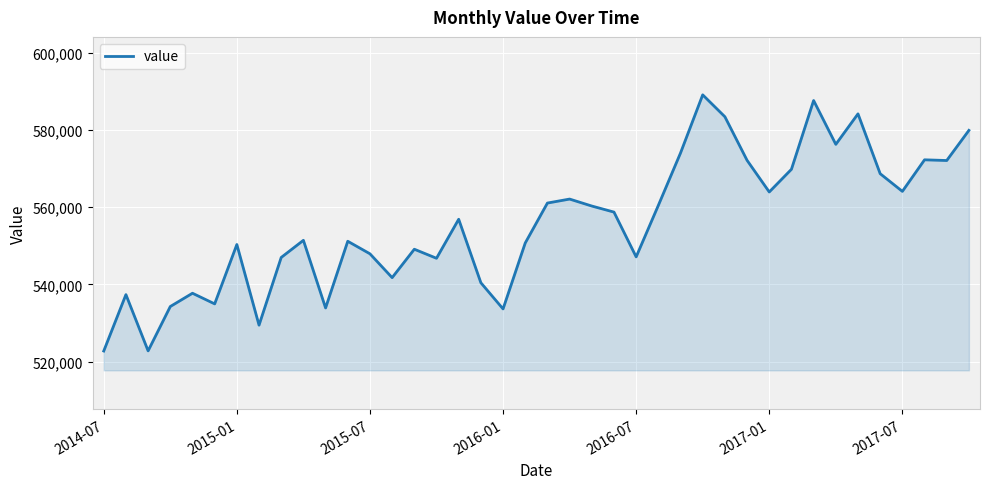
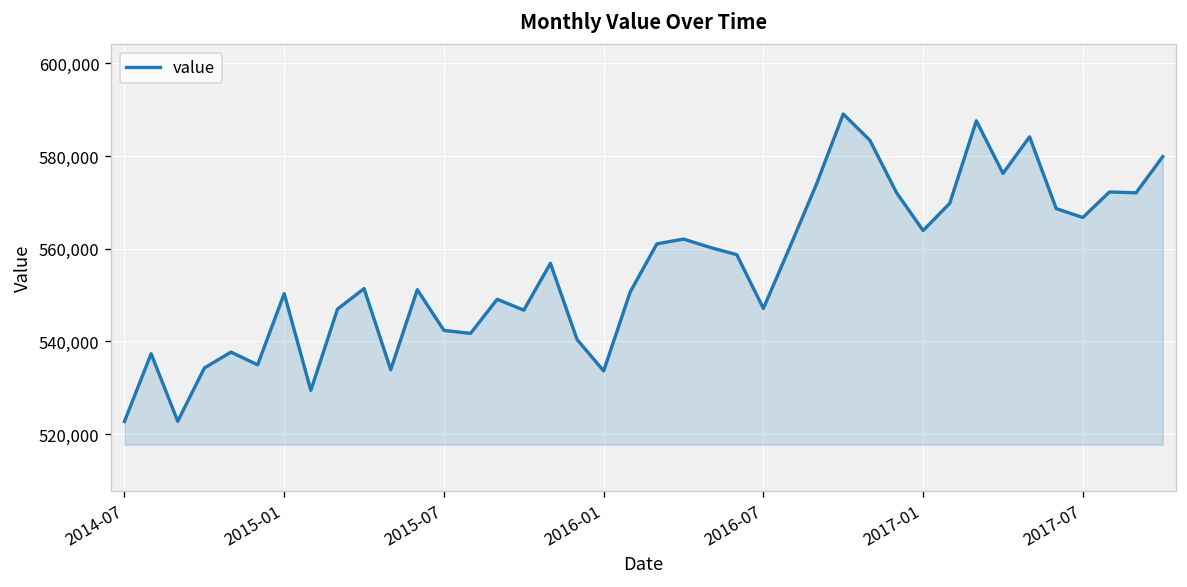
2015-07: 548,000 -> 542,000
2017-07: 564,000 -> 567,000
